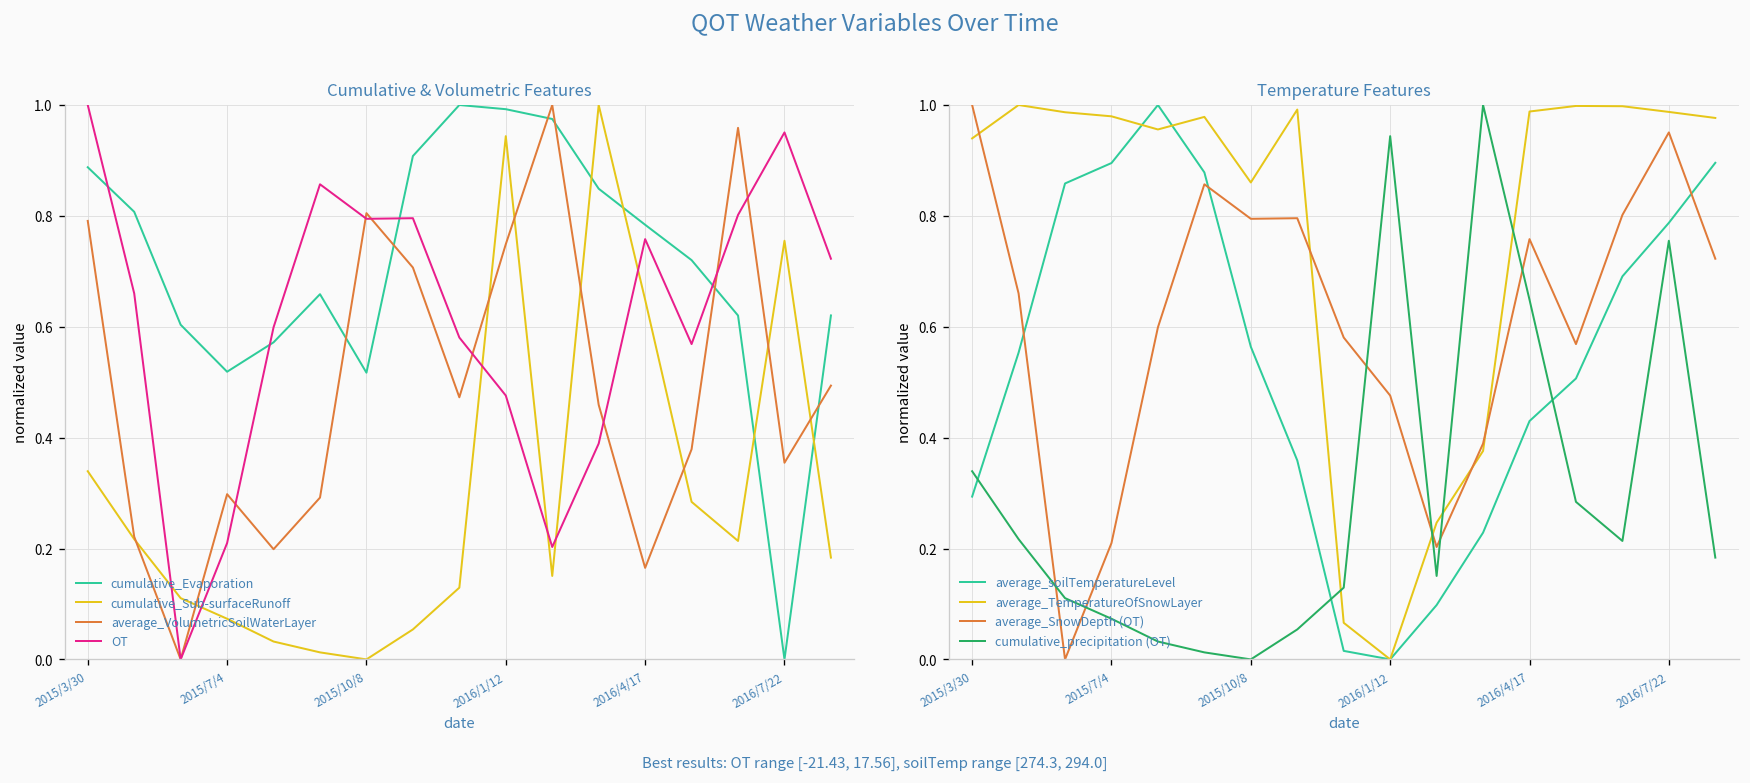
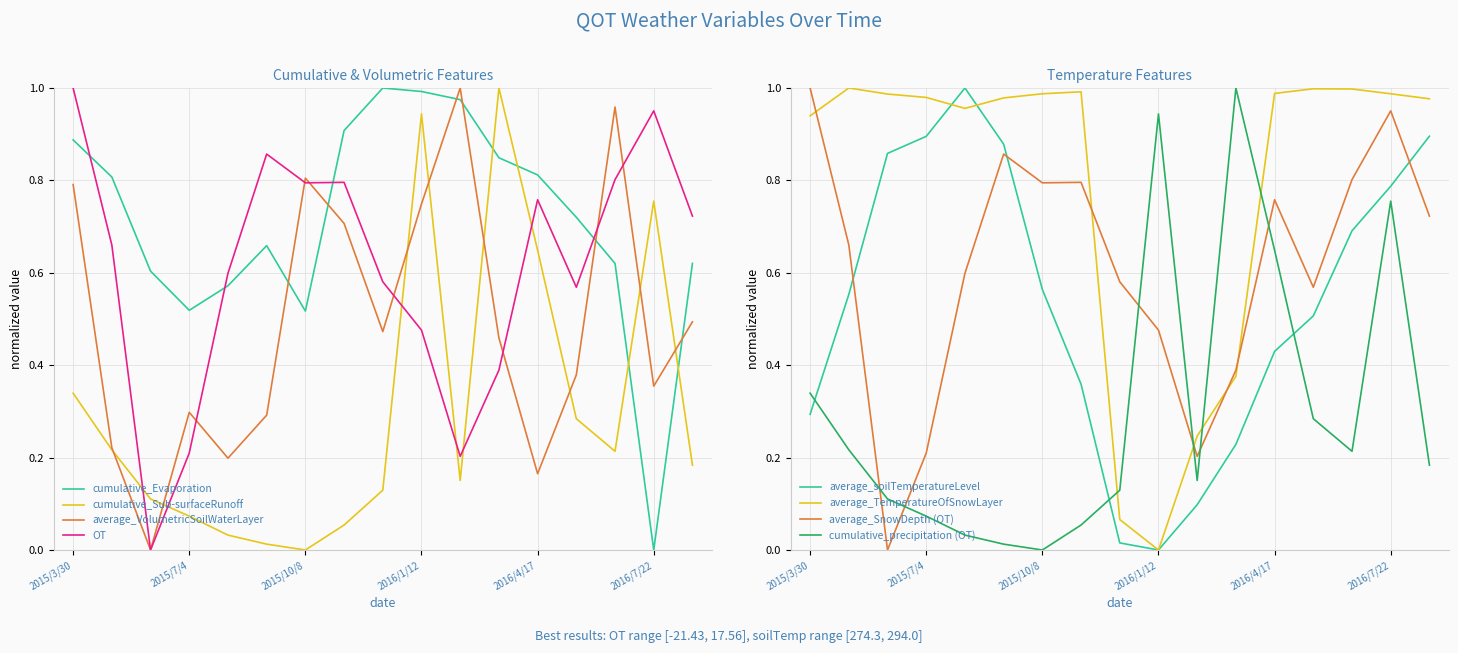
Cumulative & Volumetric Features, cumulative_Evaporation, 2016/4/17: 0.78 -> 0.81
Temperature Features, average_TemperatureOfSnowLayer, 2015/10/8: 0.86 -> 0.99
